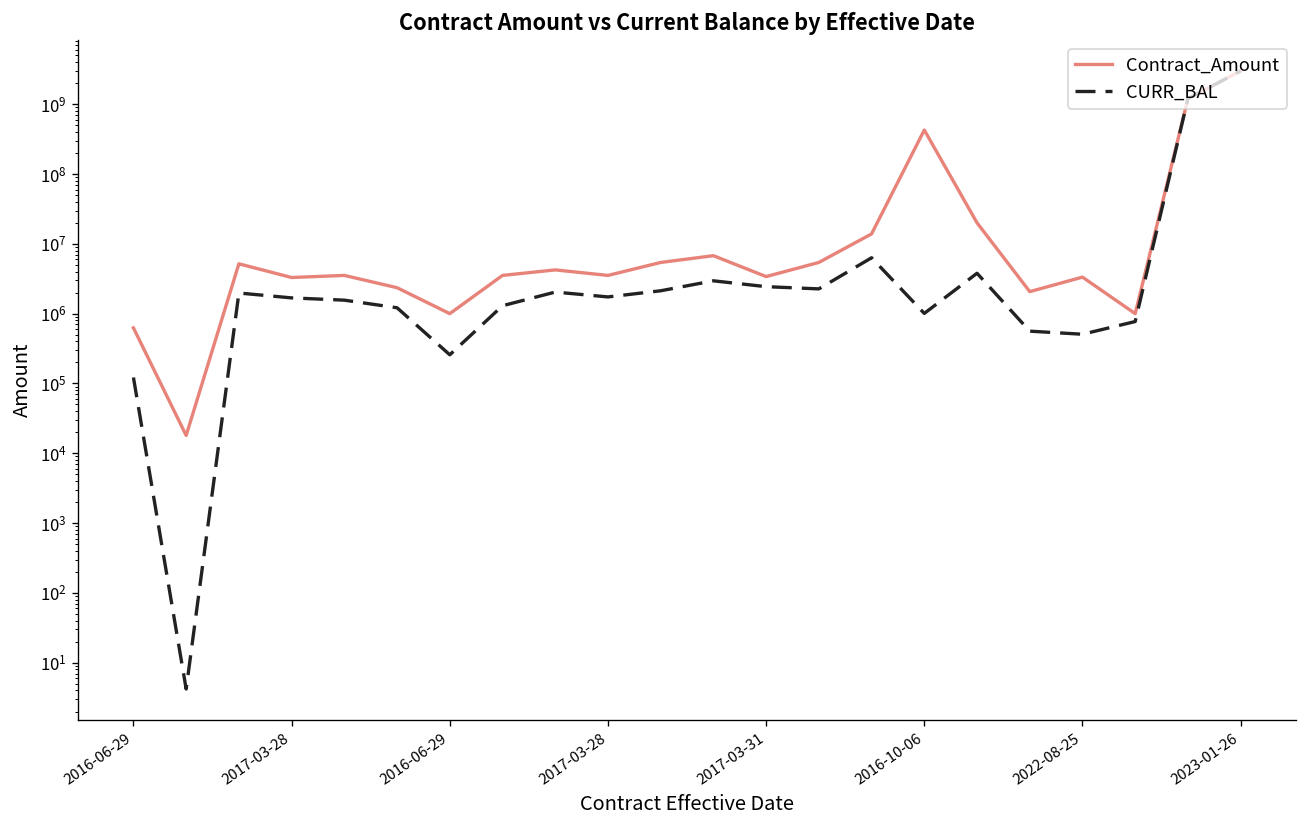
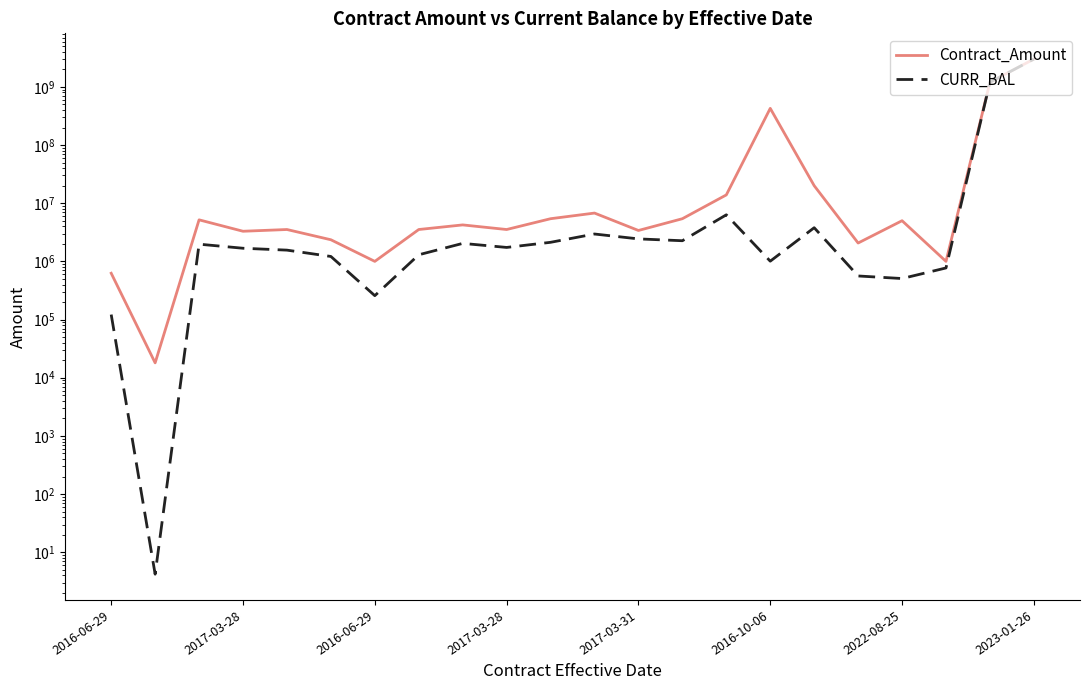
Contract_Amount, 2022-08-25: 3000000 -> 5000000
